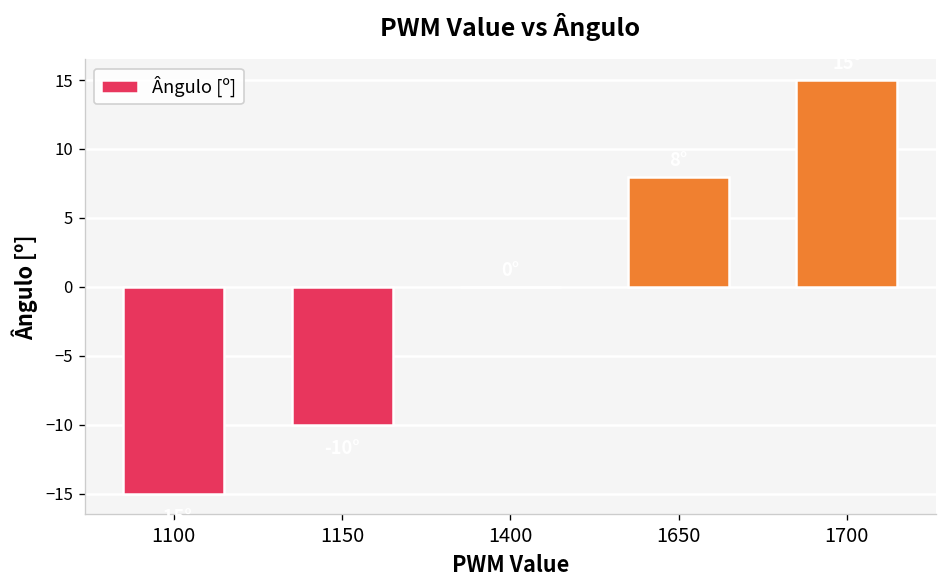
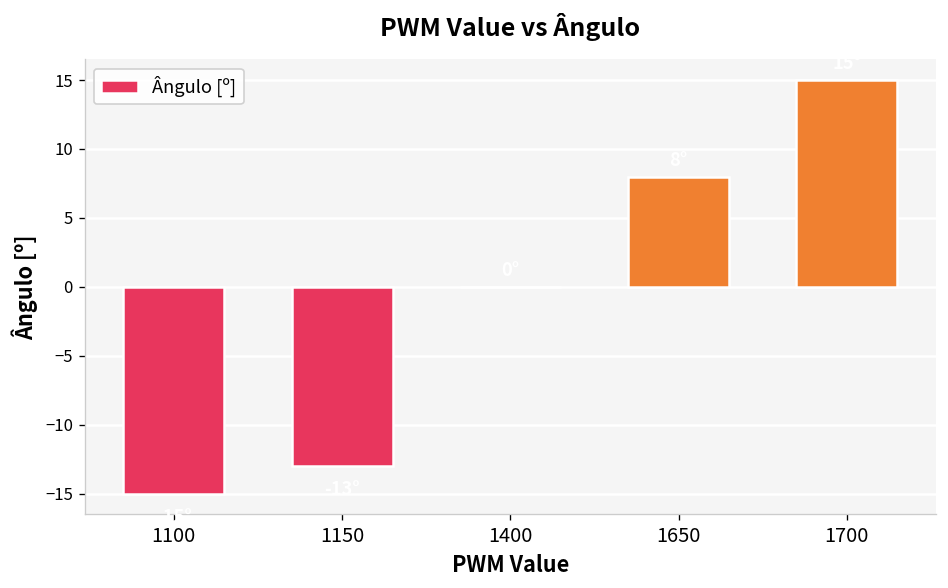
1150: -10 -> -13
